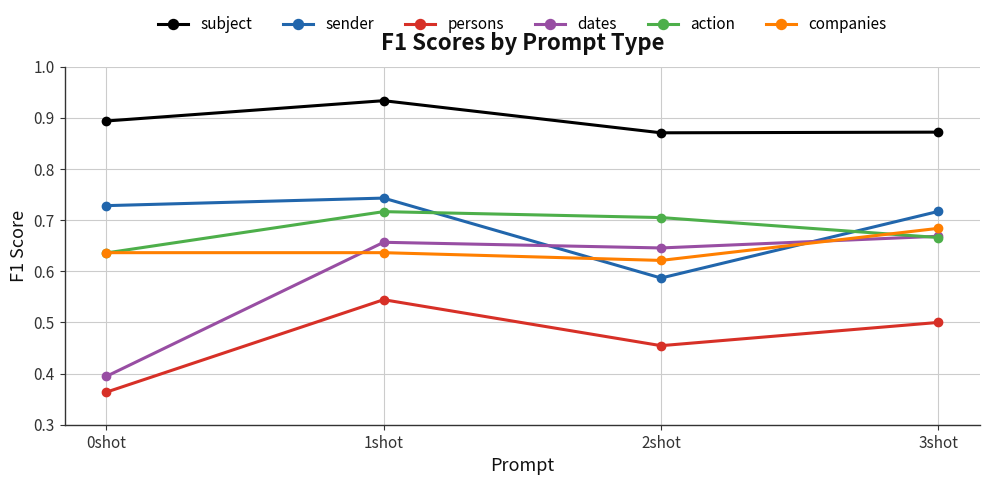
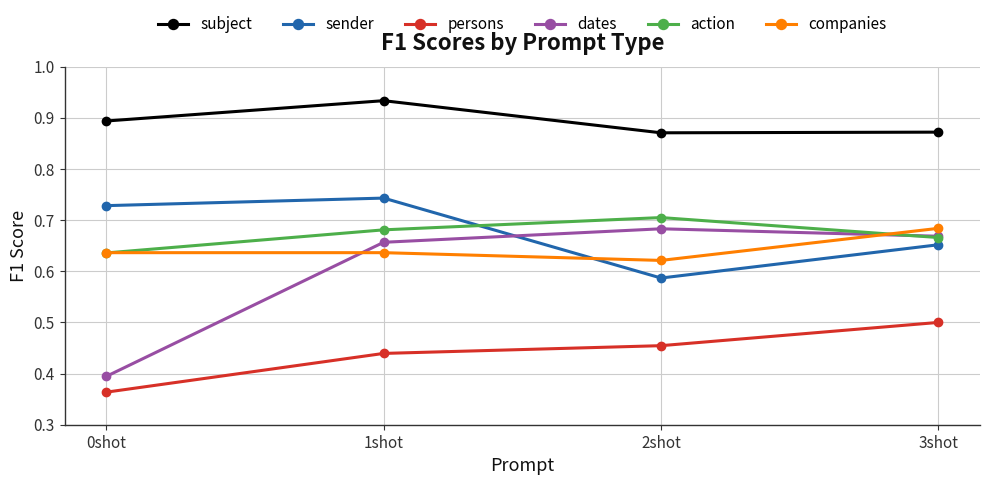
persons, 1shot: 0.54 -> 0.44
action, 1shot: 0.72 -> 0.68
dates, 2shot: 0.65 -> 0.68
sender, 3shot: 0.72 -> 0.65
